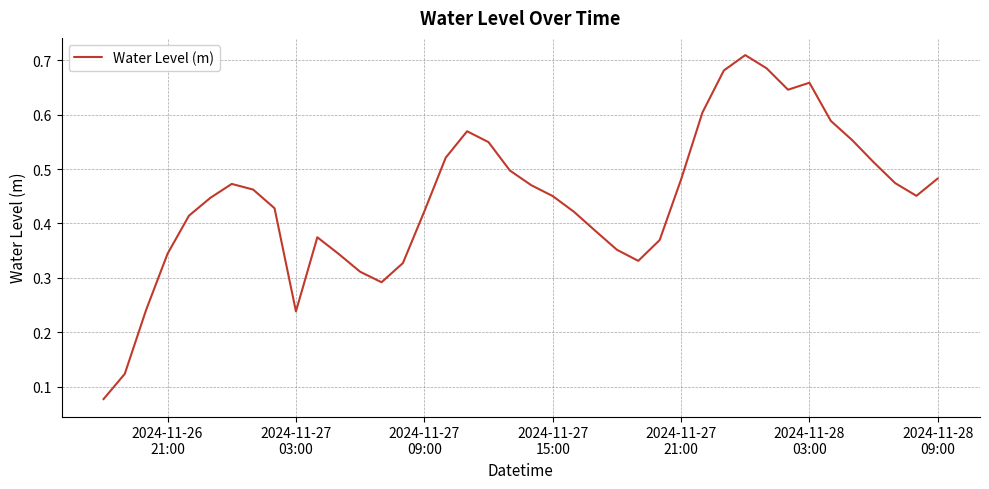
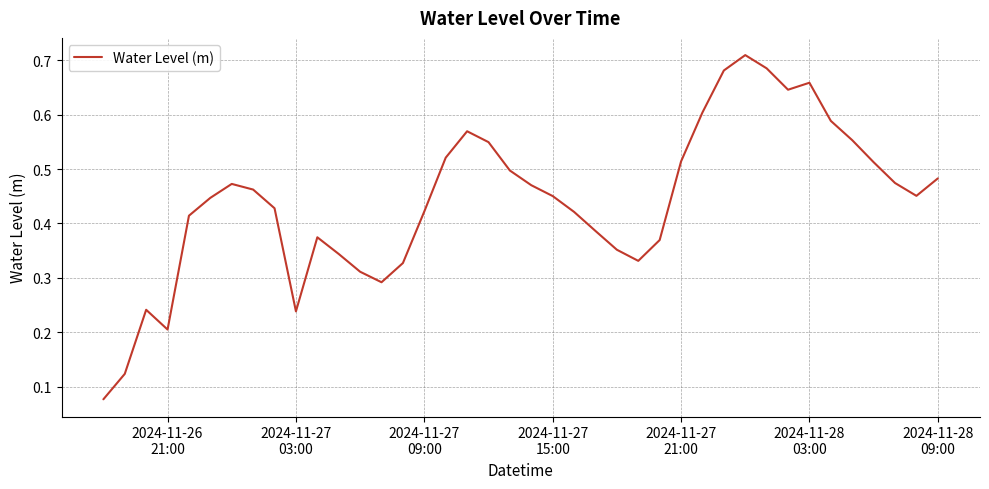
2024-11-26 21:00: 0.34 -> 0.21
2024-11-27 21:00: 0.48 -> 0.51
